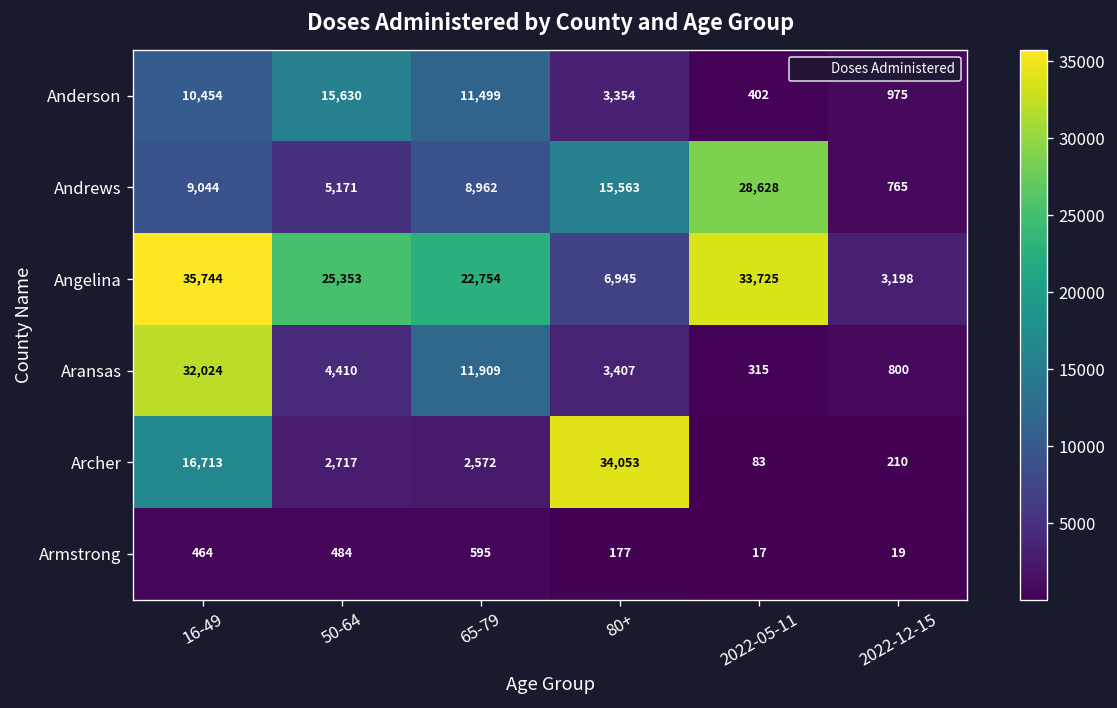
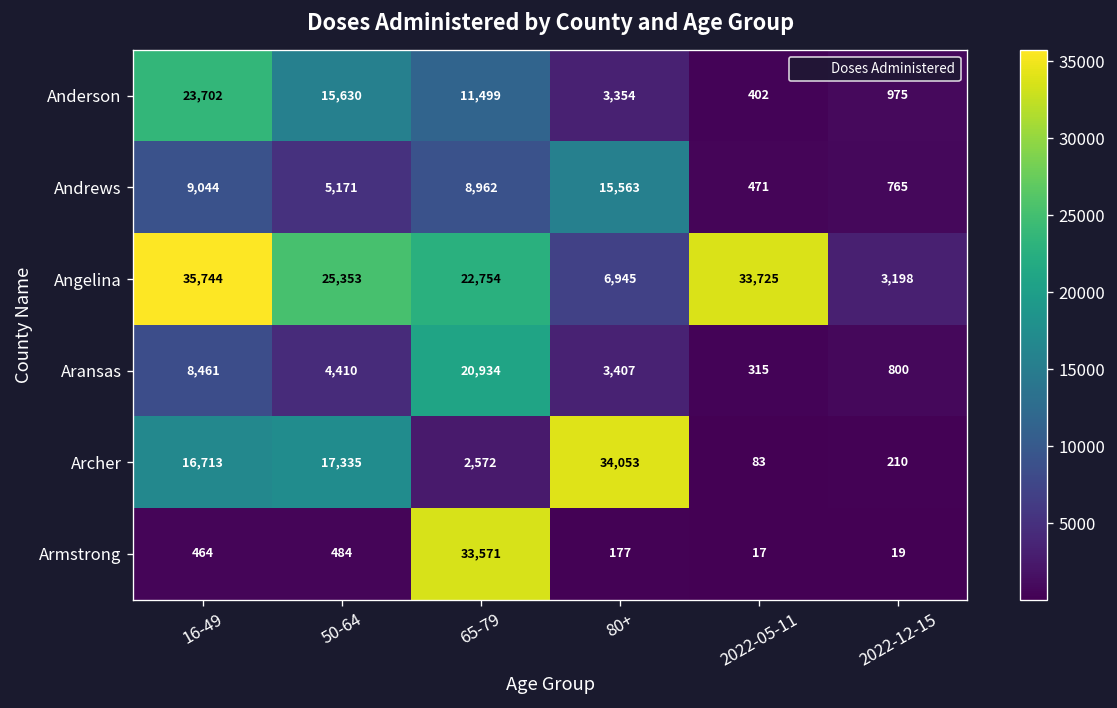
Anderson, 16-49: 10,454 -> 23,702
Andrews, 2022-05-11: 28,628 -> 471
Aransas, 16-49: 32,024 -> 8,461
Aransas, 65-79: 11,909 -> 20,934
Archer, 50-64: 2,717 -> 17,335
Armstrong, 65-79: 595 -> 33,571
